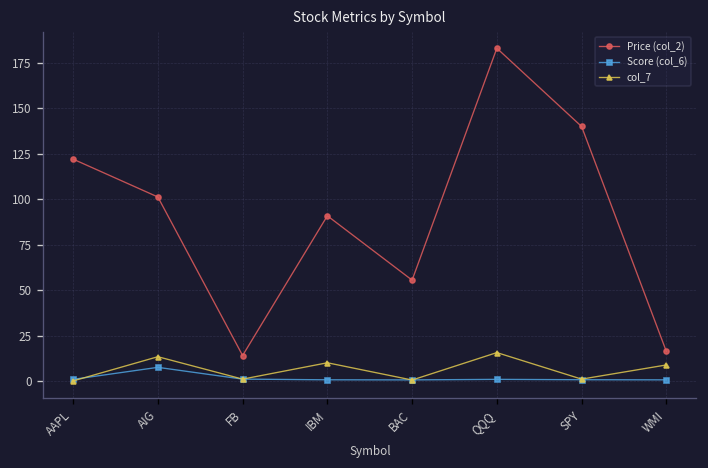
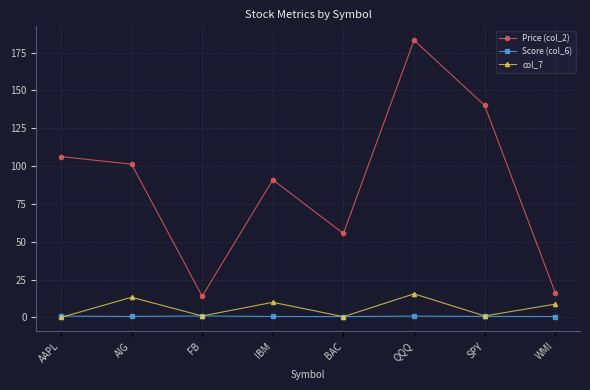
Price (col_2), AAPL: 122 -> 106
Score (col_6), AIG: 7 -> 1
